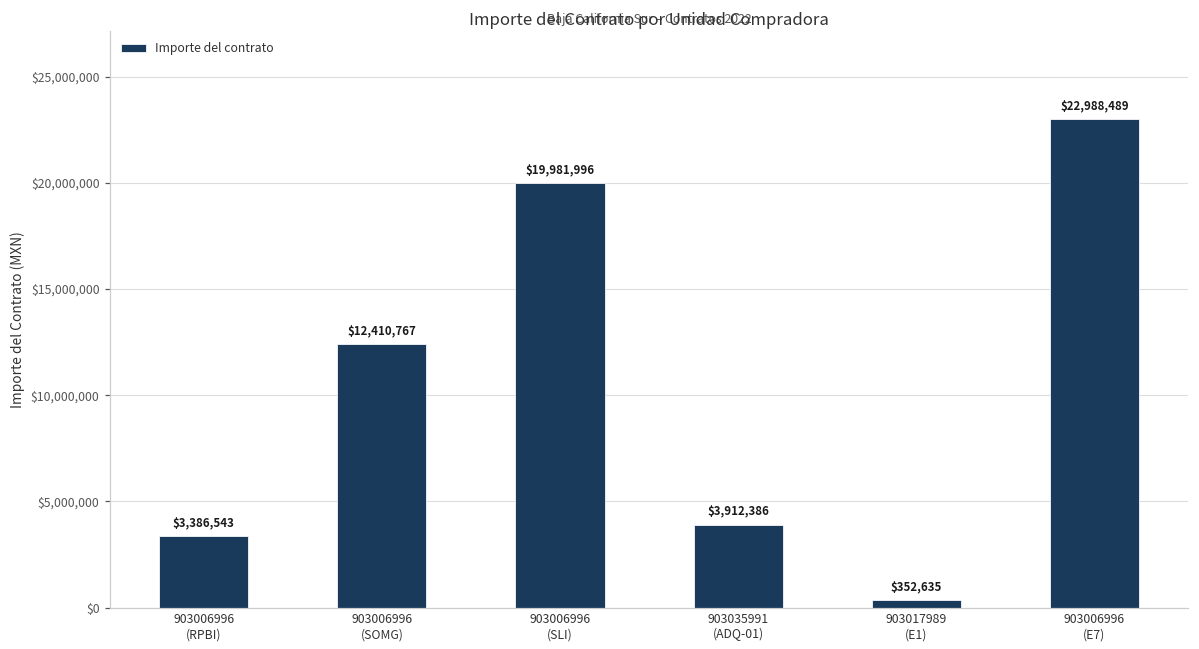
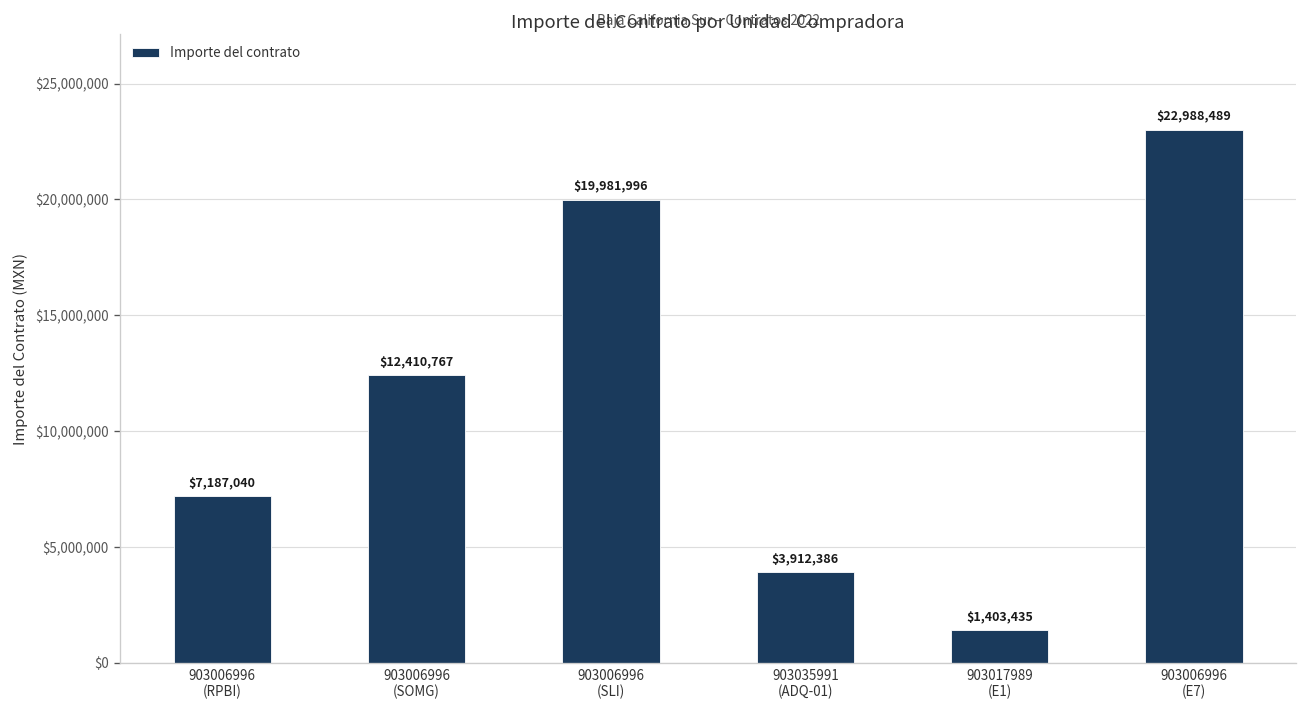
903006996 (RPBI): $3,386,543 -> $7,187,040
903017989 (E1): $352,635 -> $1,403,435
